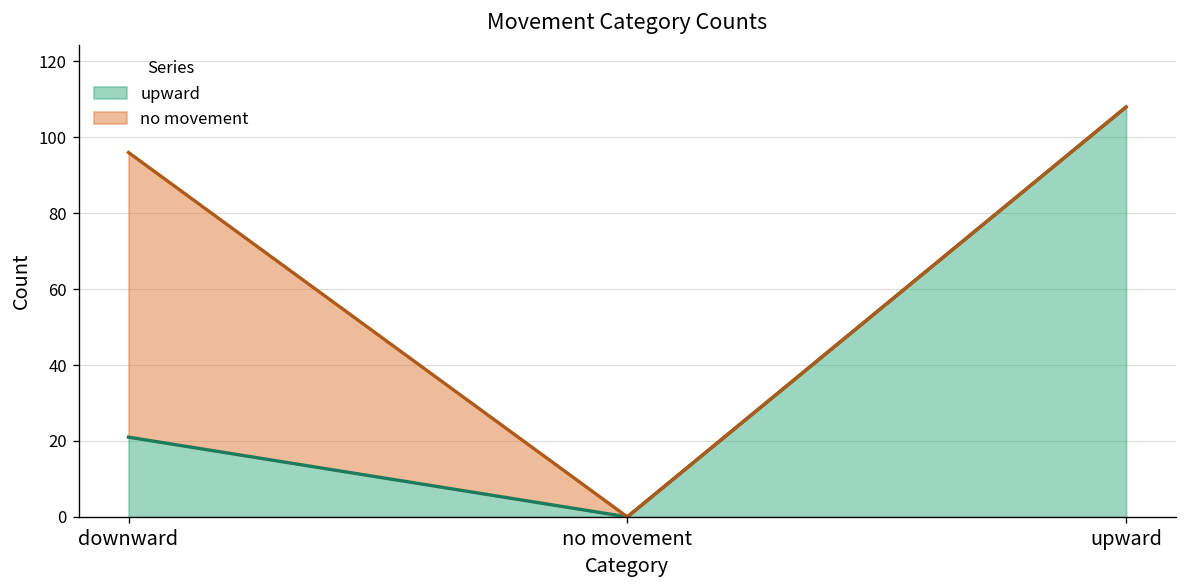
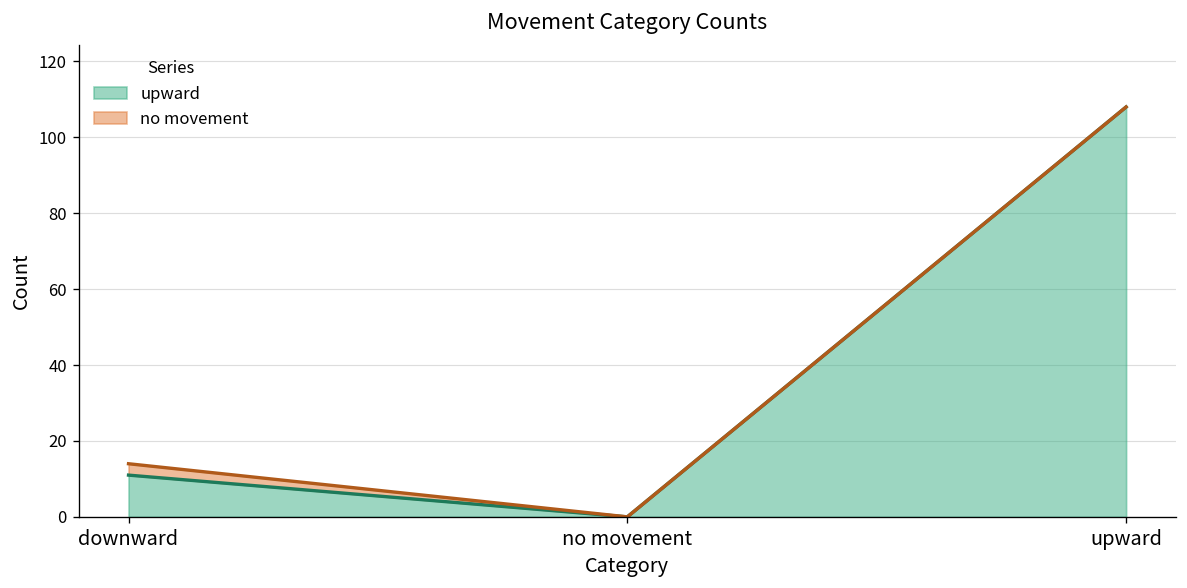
upward, downward: 21 -> 11
no movement, downward: 75 -> 3
